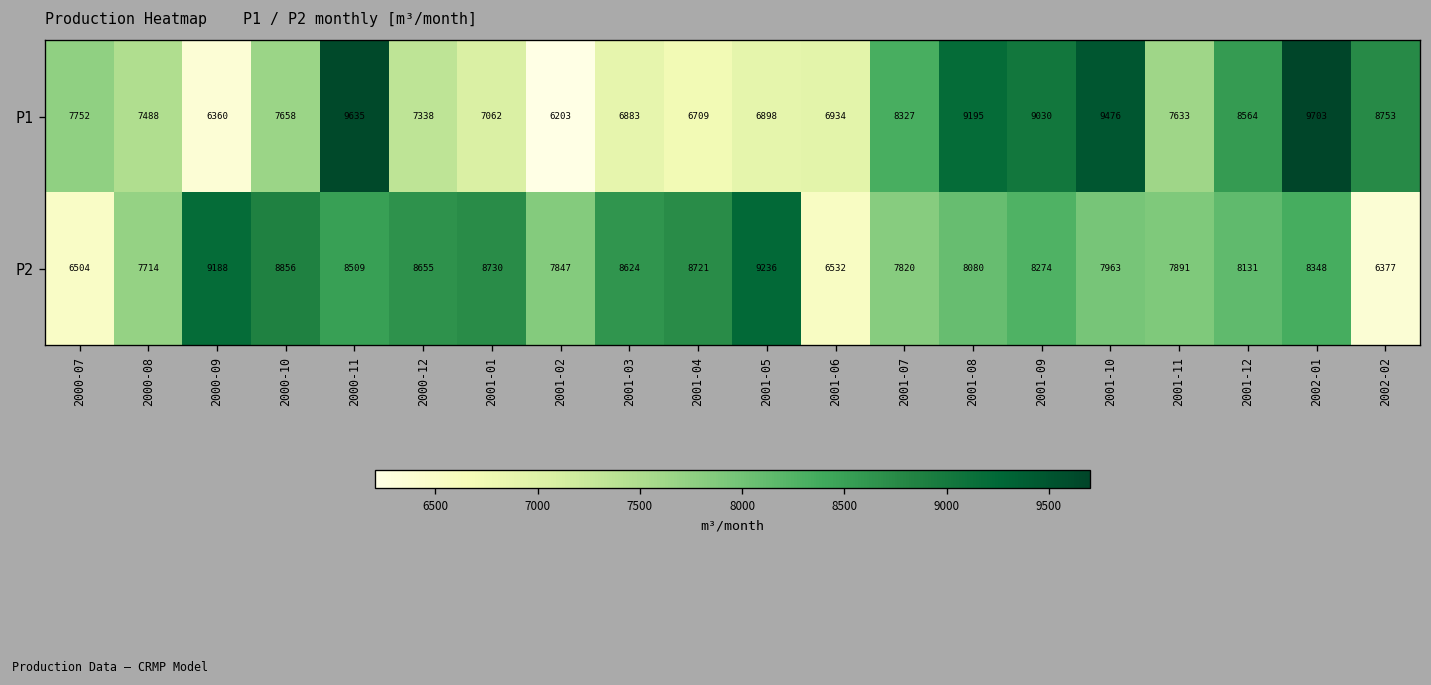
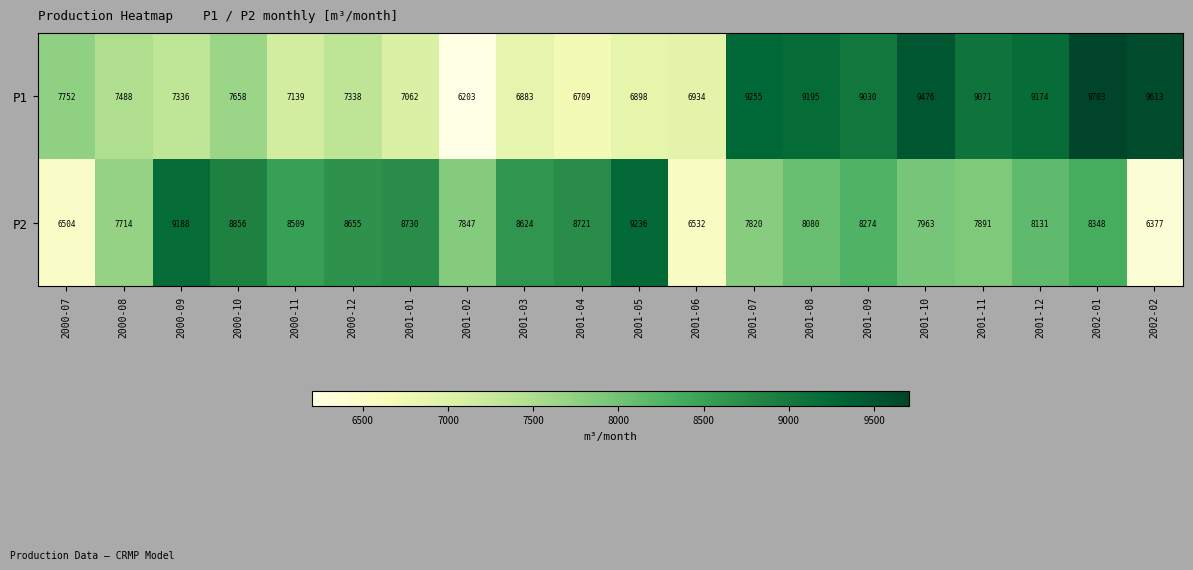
P1, 2000-09: 6360 -> 7336
P1, 2000-11: 9635 -> 7139
P1, 2001-07: 8327 -> 9255
P1, 2001-11: 7633 -> 9071
P1, 2001-12: 8564 -> 9174
P1, 2002-02: 8753 -> 9613
